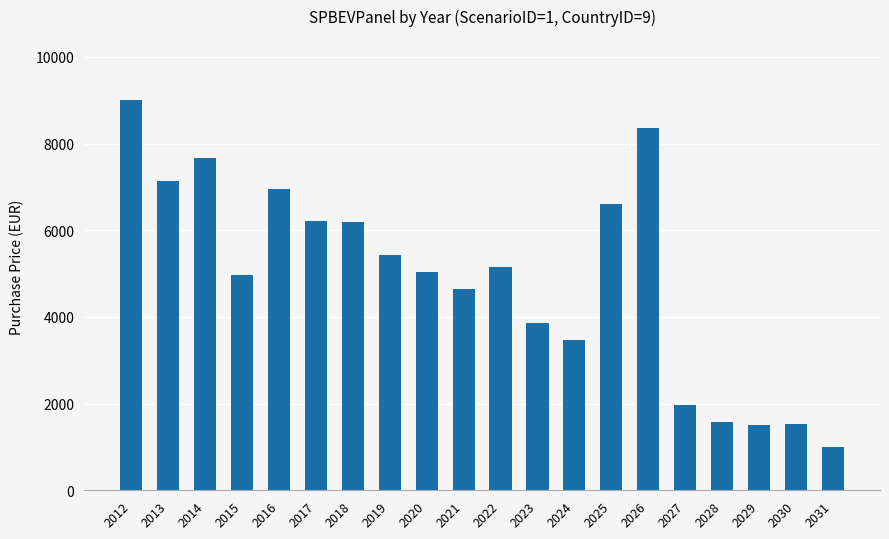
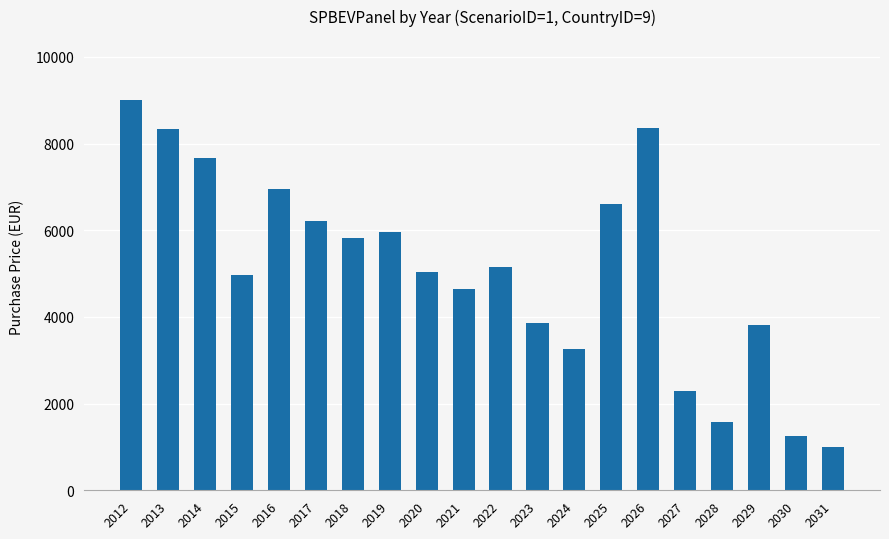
2013: 7100 -> 8300
2018: 6200 -> 5800
2019: 5400 -> 6000
2024: 3500 -> 3300
2027: 2000 -> 2300
2029: 1500 -> 3800
2030: 1500 -> 1300
